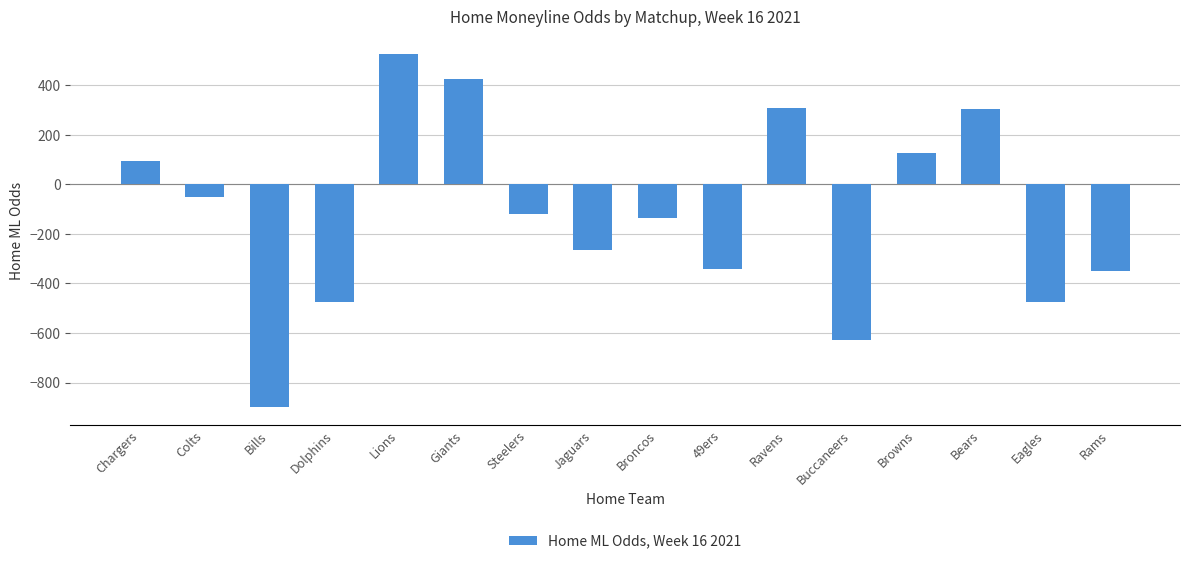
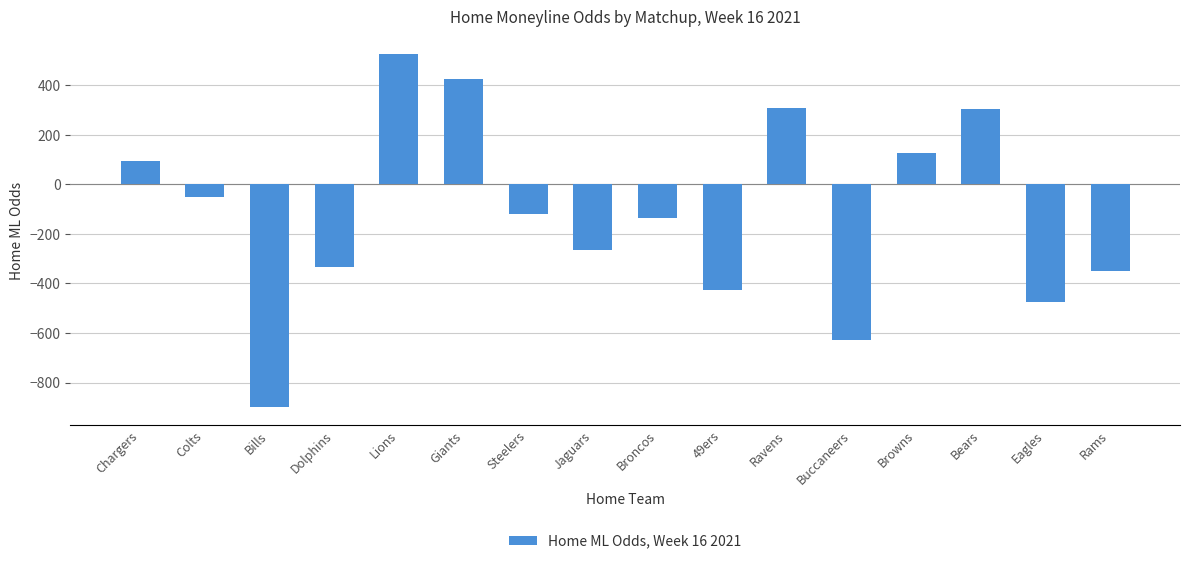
Dolphins: -480 -> -330
49ers: -340 -> -430
